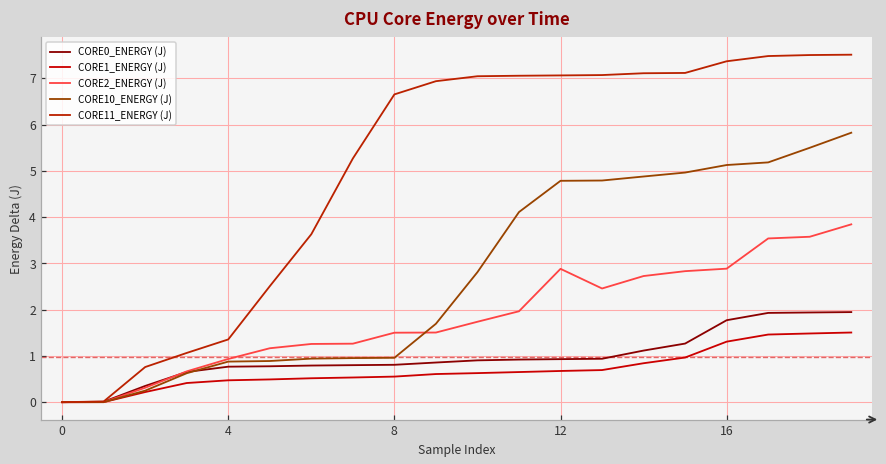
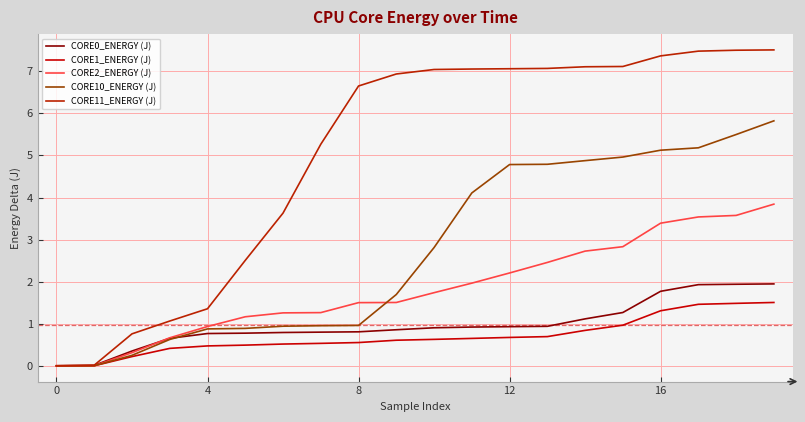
CORE2_ENERGY (J), 12: 2.9 -> 2.2
CORE2_ENERGY (J), 16: 2.9 -> 3.4
